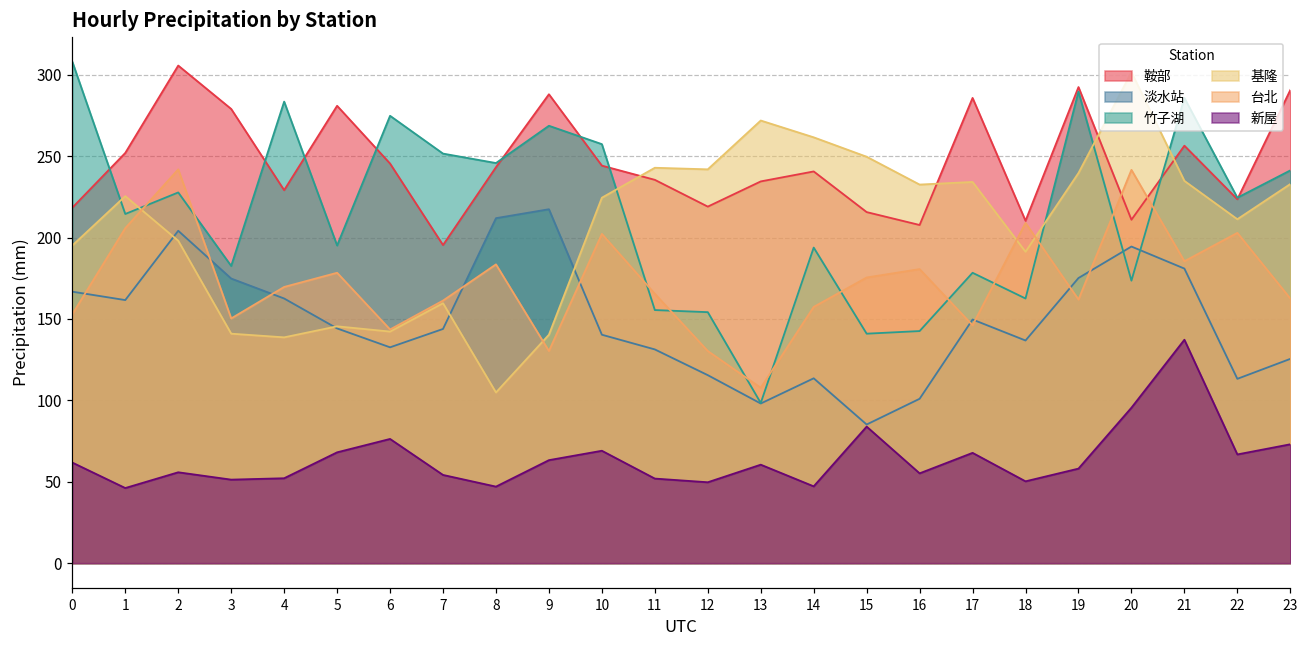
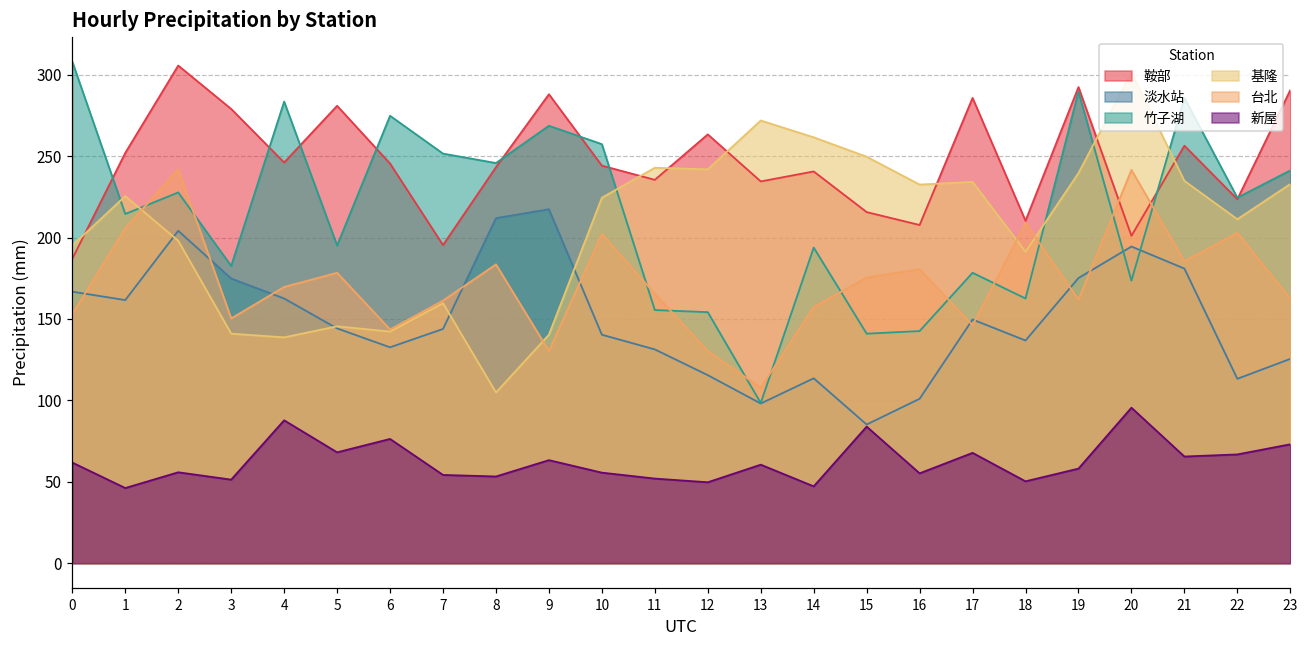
鞍部, 0: 218 -> 187
鞍部, 4: 229 -> 246
新屋, 4: 52 -> 88
新屋, 8: 47 -> 53
新屋, 10: 69 -> 56
鞍部, 12: 219 -> 263
鞍部, 20: 211 -> 201
新屋, 21: 137 -> 65
